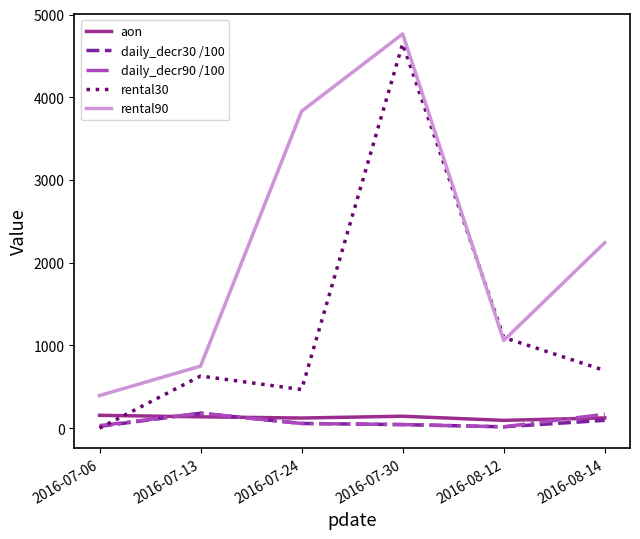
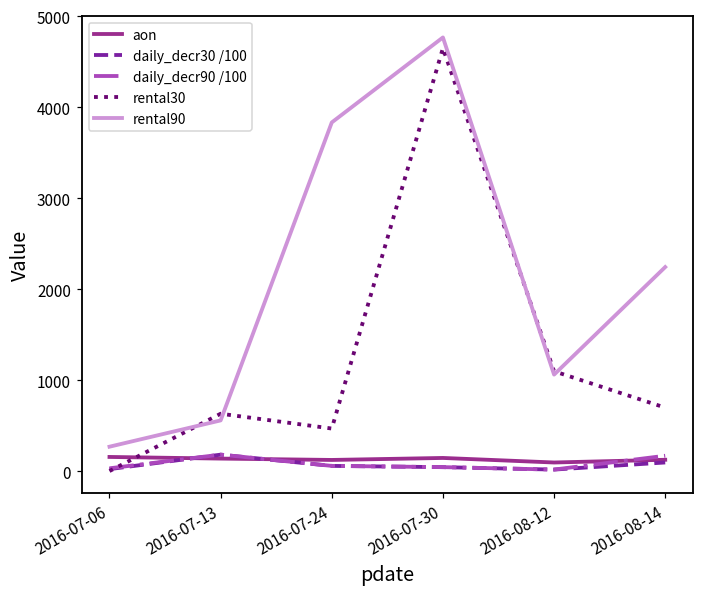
rental90, 2016-07-06: 400 -> 300
rental90, 2016-07-13: 700 -> 600
